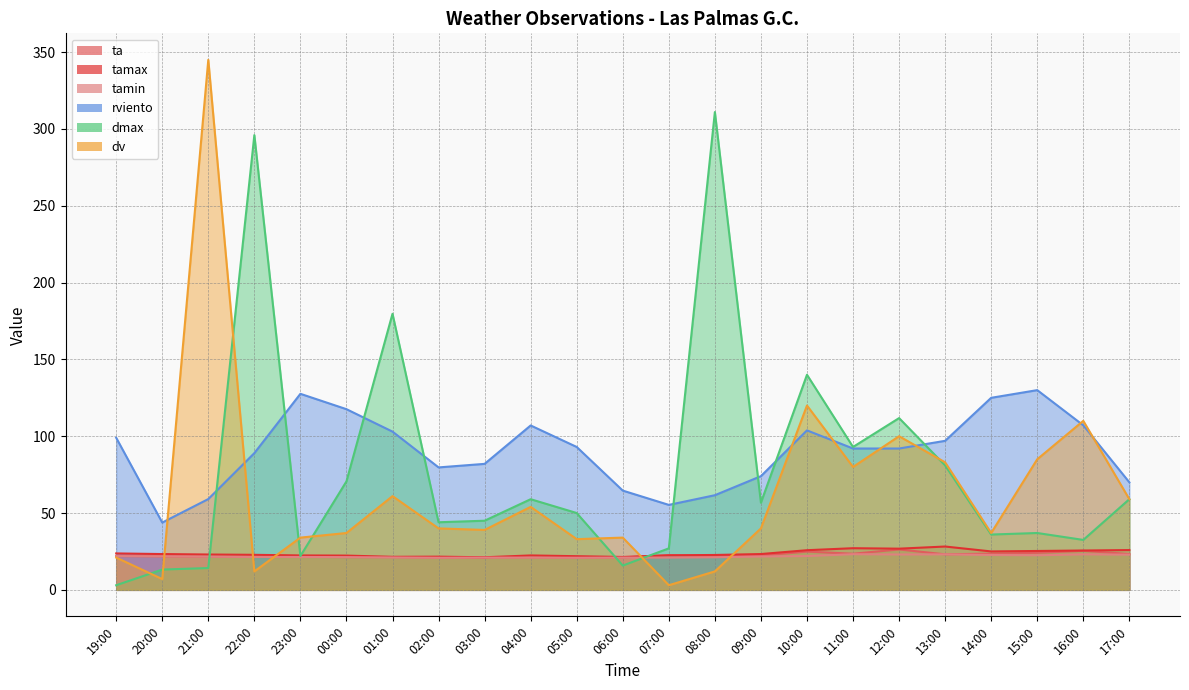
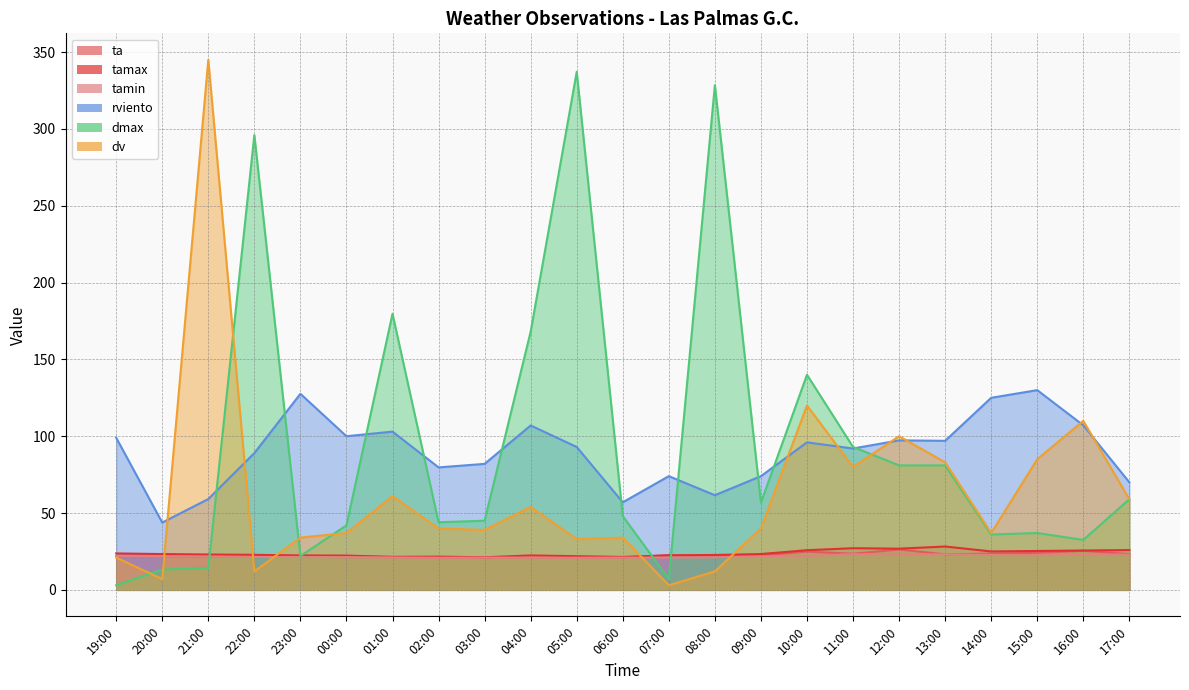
rviento, 00:00: 118 -> 100
dmax, 00:00: 71 -> 42
dmax, 04:00: 59 -> 168
dmax, 05:00: 50 -> 337
rviento, 06:00: 65 -> 57
dmax, 06:00: 16 -> 48
rviento, 07:00: 55 -> 74
dmax, 07:00: 27 -> 7
dmax, 08:00: 311 -> 329
rviento, 10:00: 104 -> 96
rviento, 12:00: 92 -> 97
dmax, 12:00: 112 -> 81
